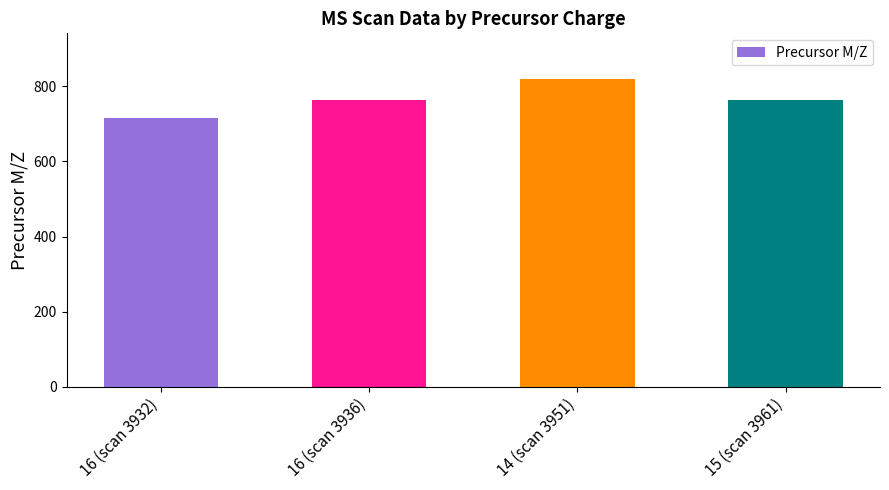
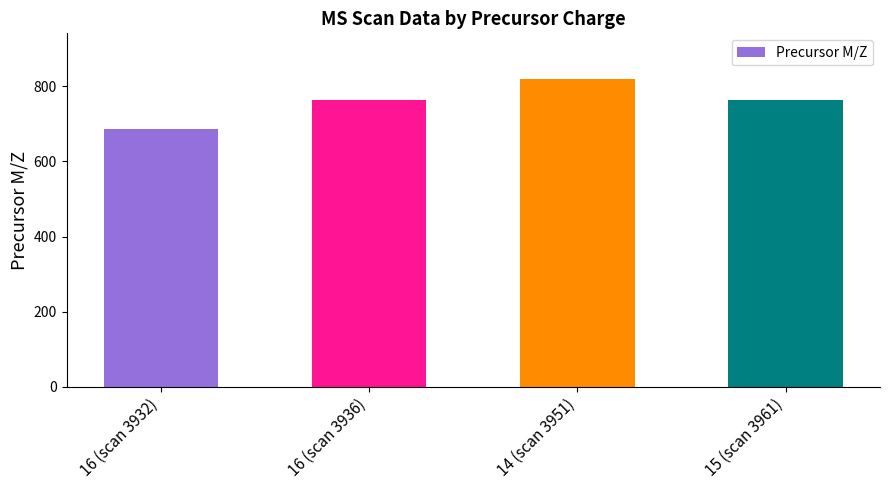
16 (scan 3932): 720 -> 690
